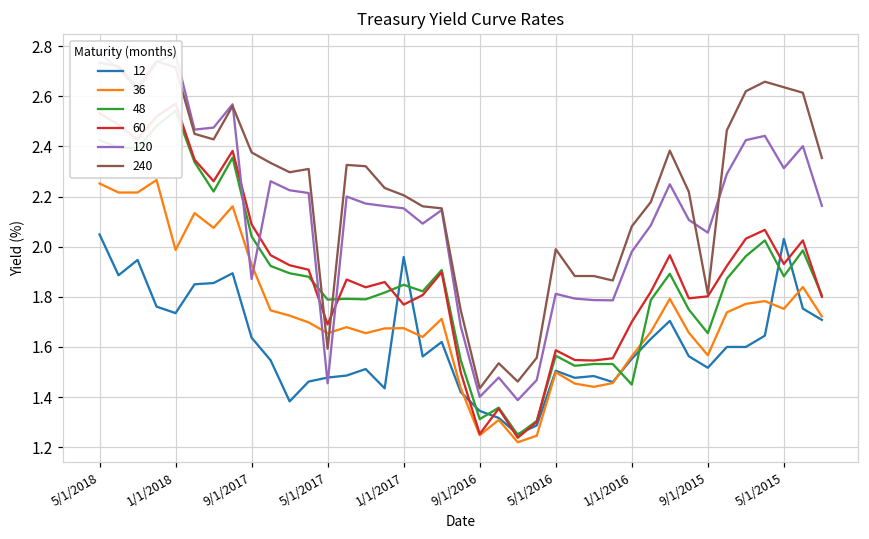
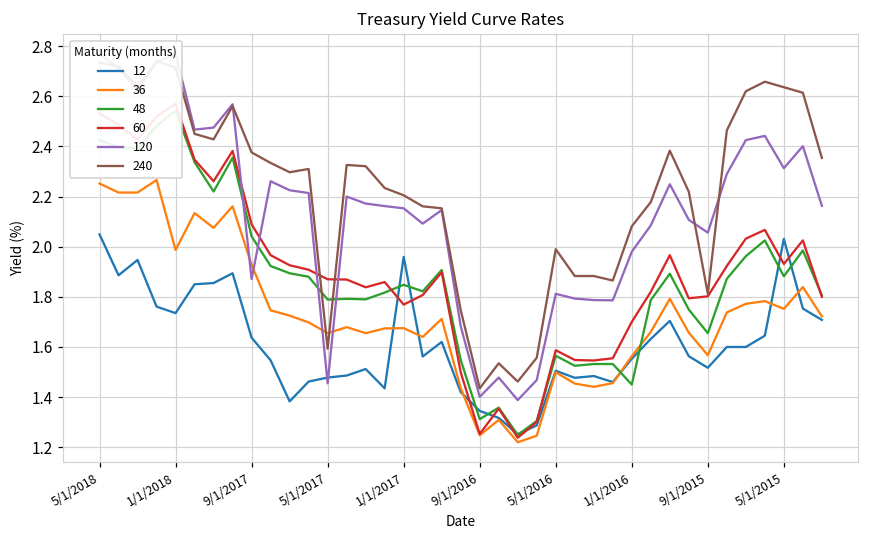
60, 5/1/2017: 1.69 -> 1.87
